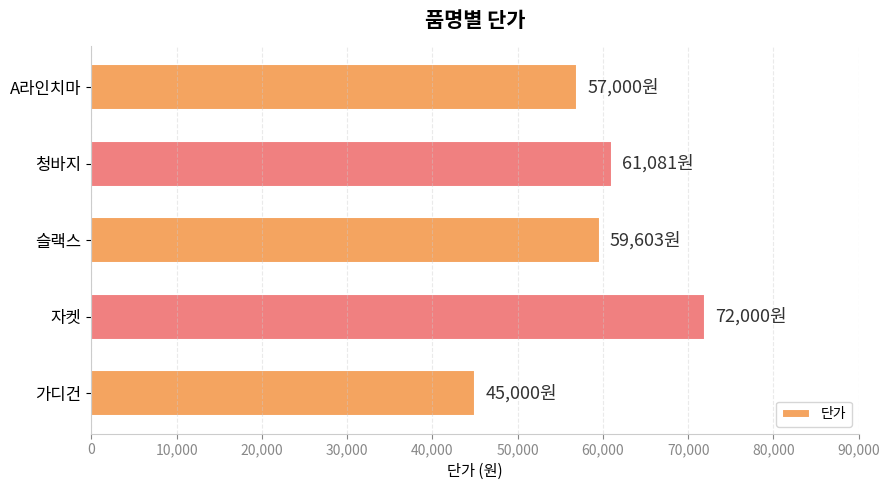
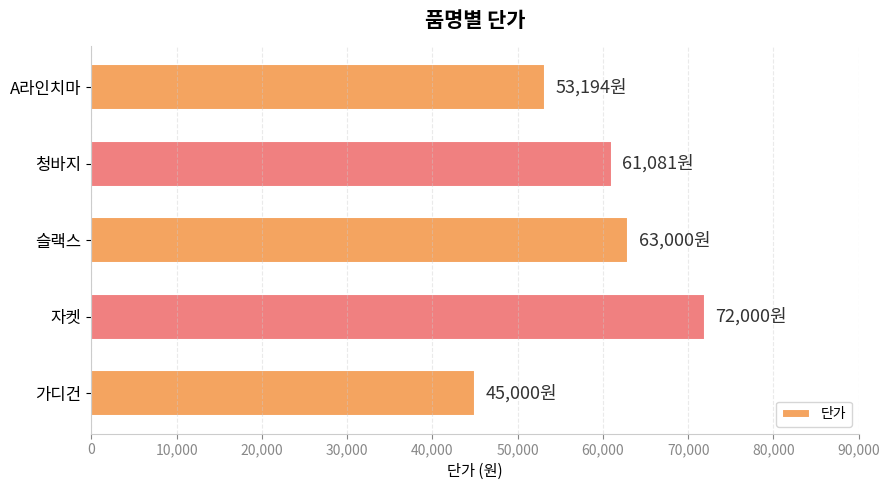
A라인치마: 57,000원 -> 53,194원
슬랙스: 59,603원 -> 63,000원
